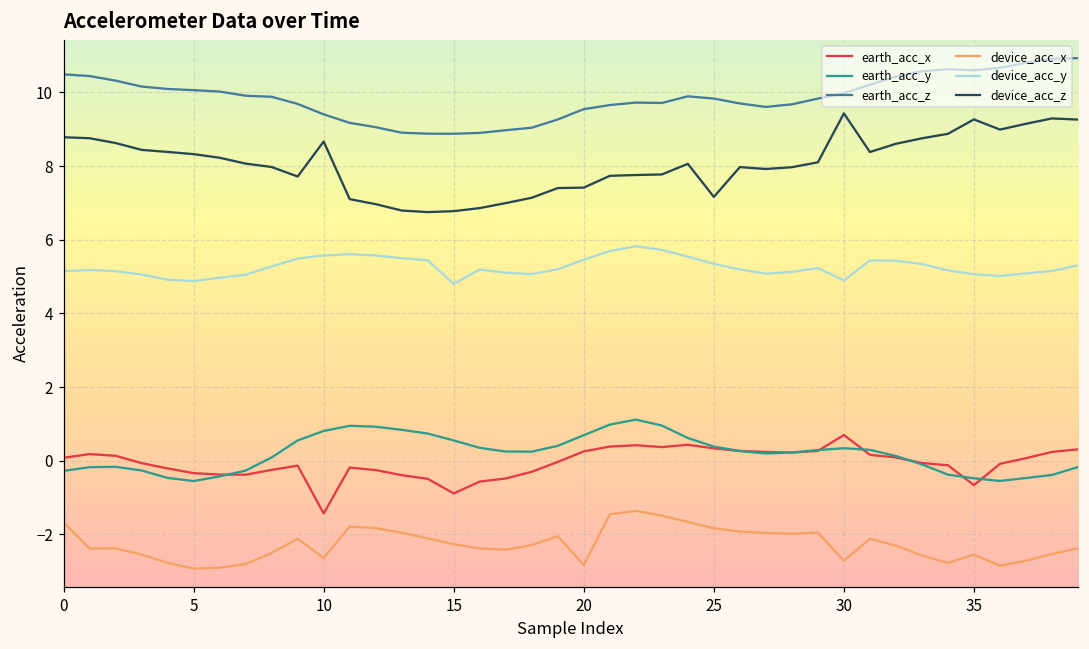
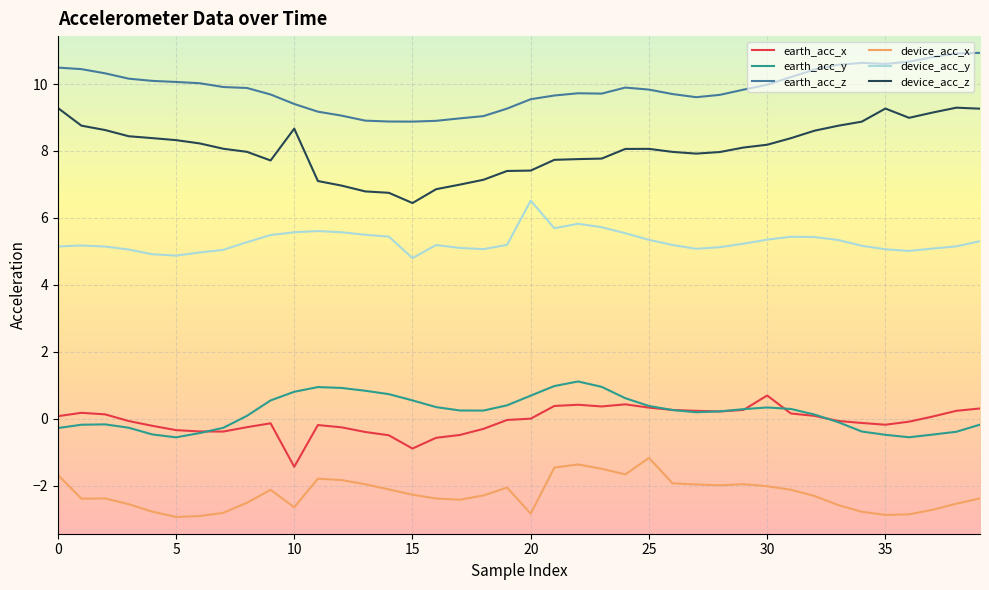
device_acc_z, 0: 8.8 -> 9.3
device_acc_z, 15: 6.8 -> 6.4
earth_acc_x, 20: 0.3 -> 0.0
device_acc_y, 20: 5.5 -> 6.5
device_acc_x, 25: -1.8 -> -1.2
device_acc_z, 25: 7.2 -> 8.1
device_acc_x, 30: -2.7 -> -2.0
device_acc_y, 30: 4.9 -> 5.4
device_acc_z, 30: 9.4 -> 8.2
earth_acc_x, 35: -0.7 -> -0.2
device_acc_x, 35: -2.5 -> -2.9
